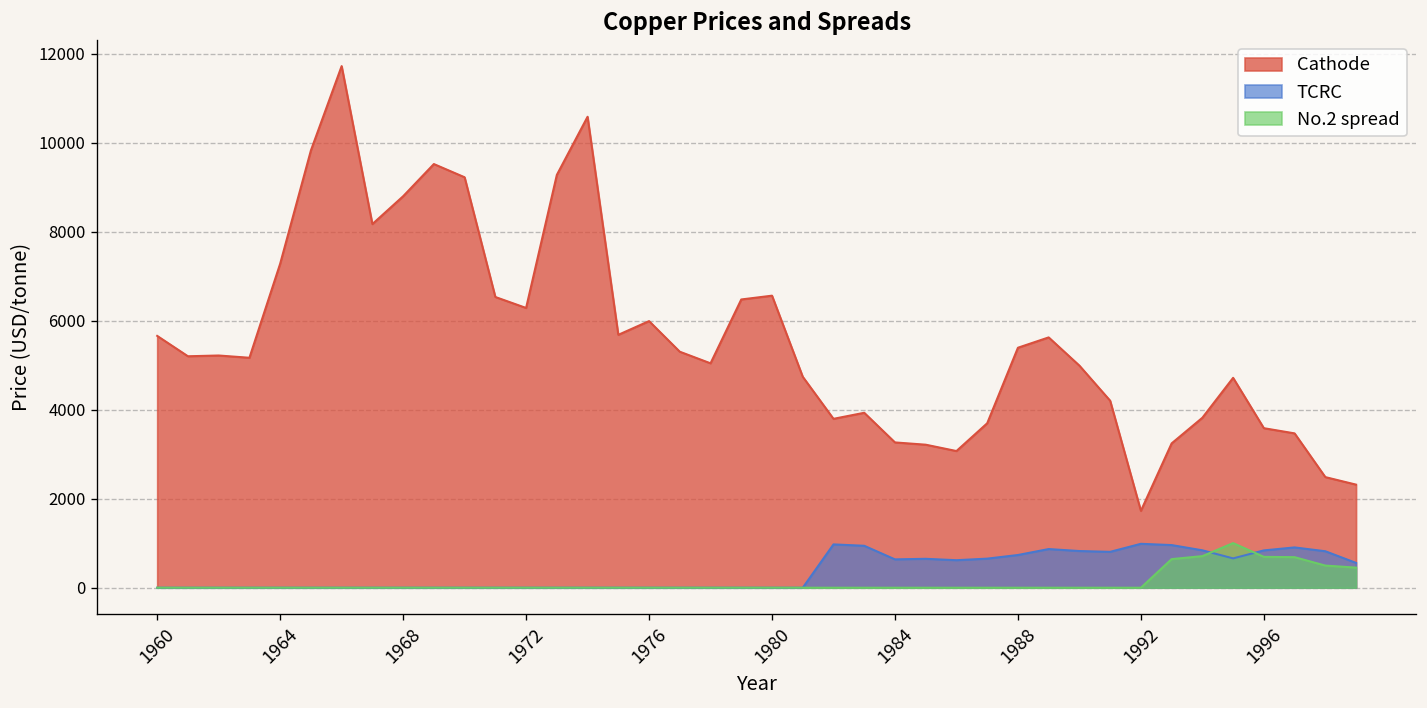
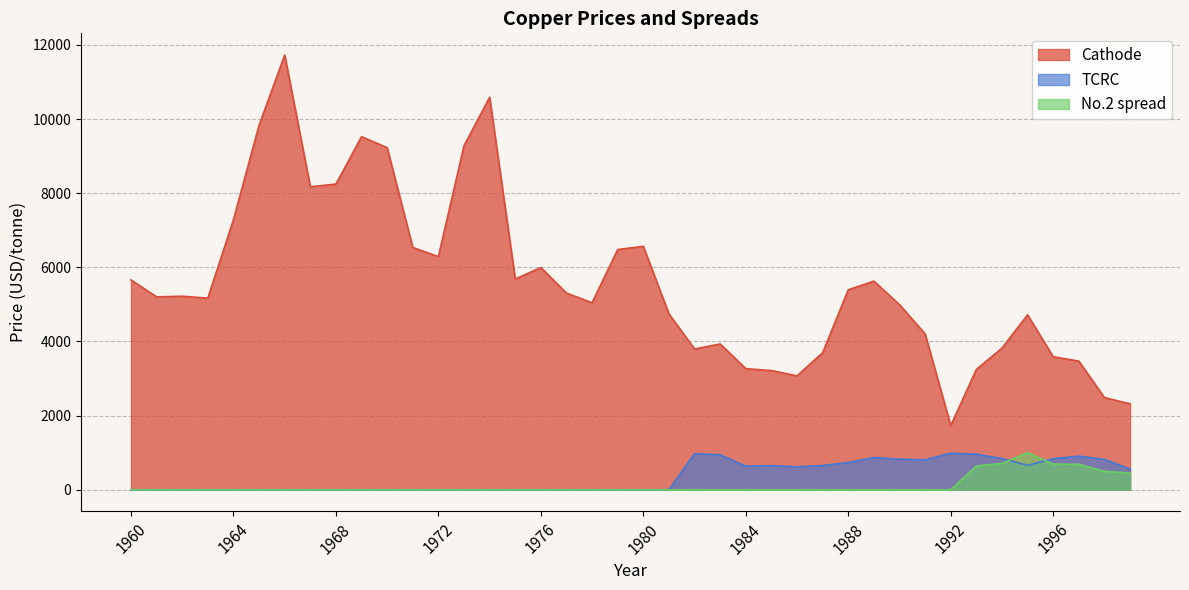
Cathode, 1968: 8800 -> 8200
